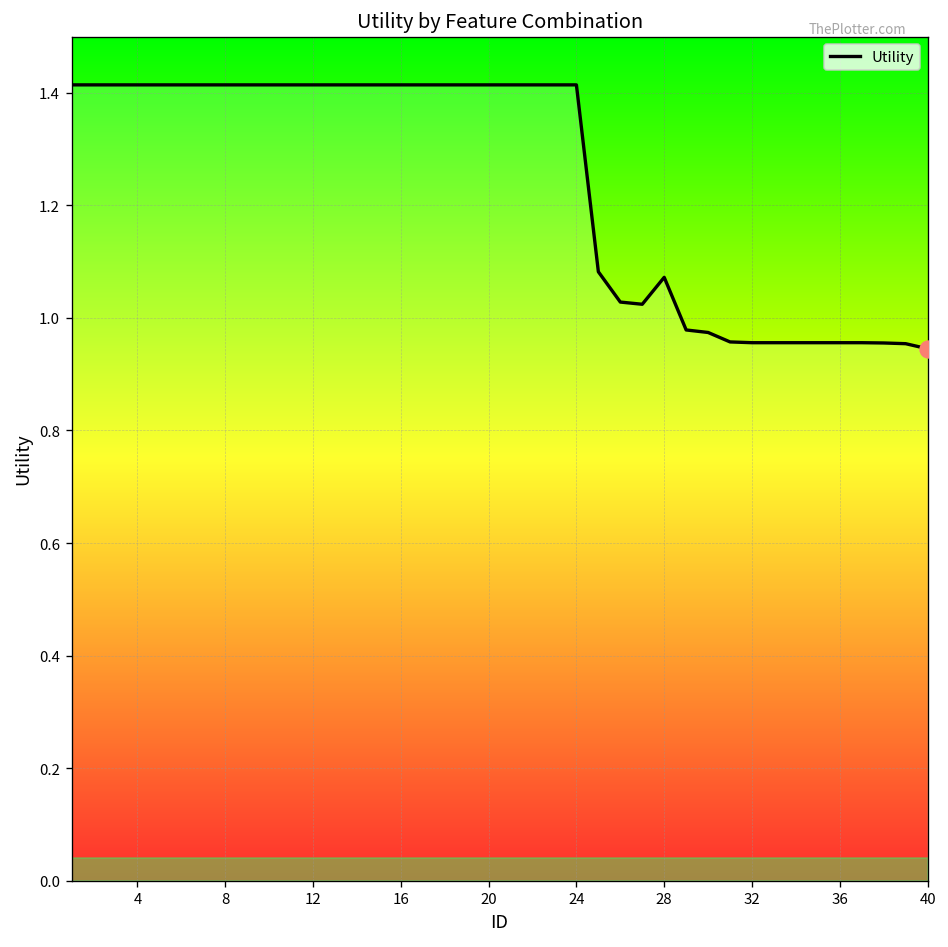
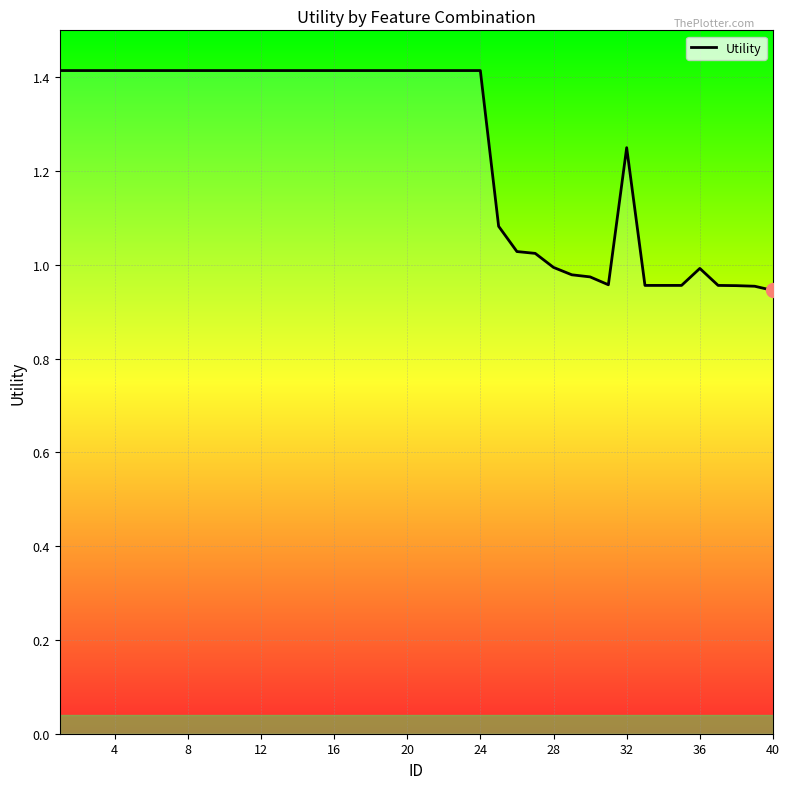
Utility, 28: 1.07 -> 0.99
Utility, 32: 0.96 -> 1.25
Utility, 36: 0.96 -> 0.99
